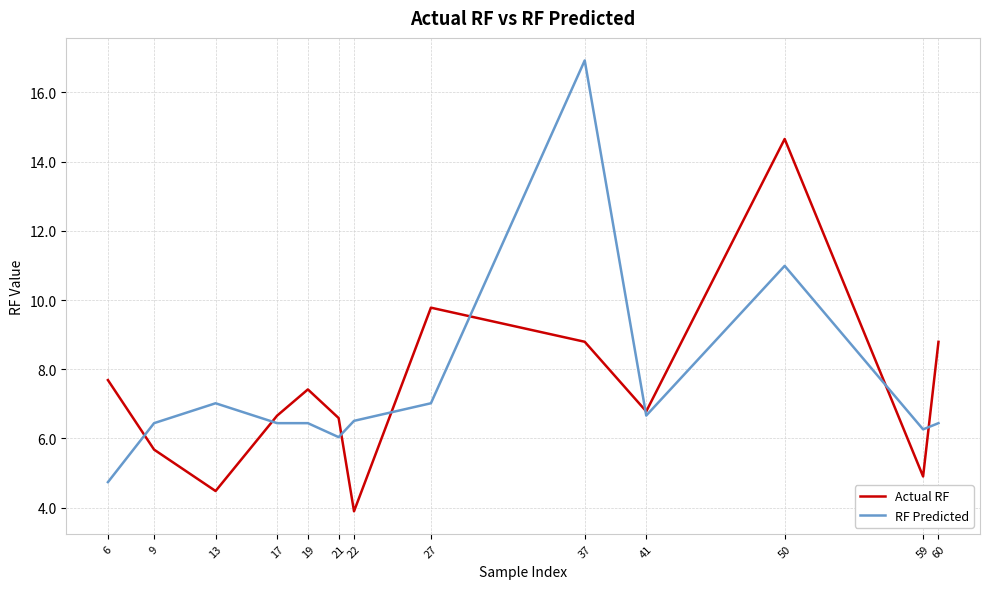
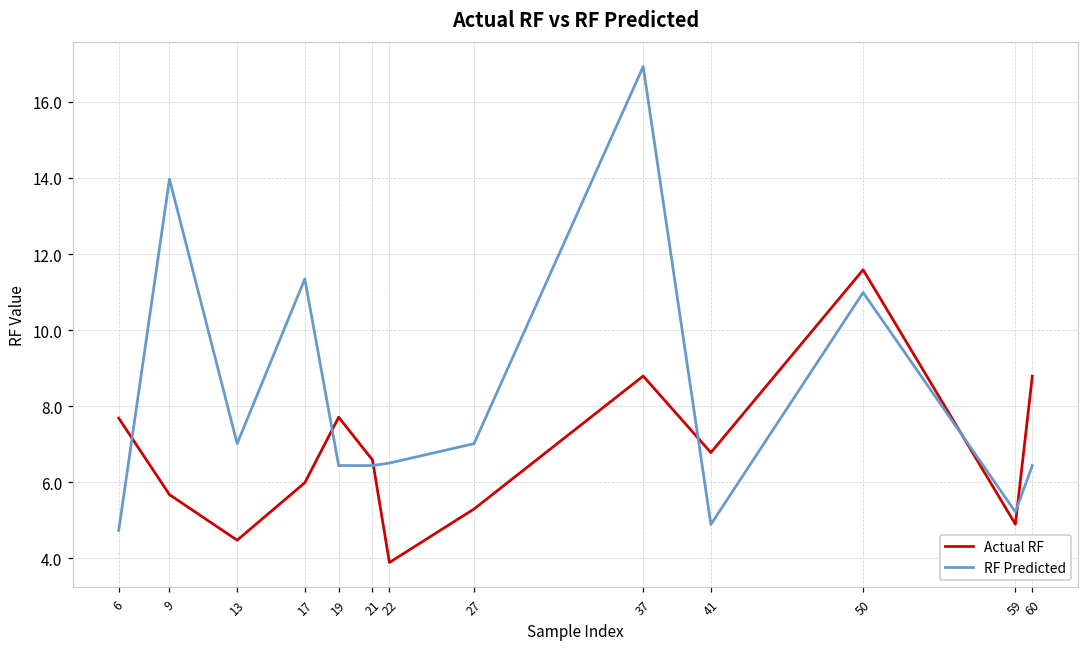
RF Predicted, 9: 6.4 -> 14.0
Actual RF, 17: 6.7 -> 6.0
RF Predicted, 17: 6.4 -> 11.3
Actual RF, 19: 7.4 -> 7.7
RF Predicted, 21: 6.0 -> 6.4
Actual RF, 27: 9.8 -> 5.3
RF Predicted, 41: 6.7 -> 4.9
Actual RF, 50: 14.7 -> 11.6
RF Predicted, 59: 6.3 -> 5.2
